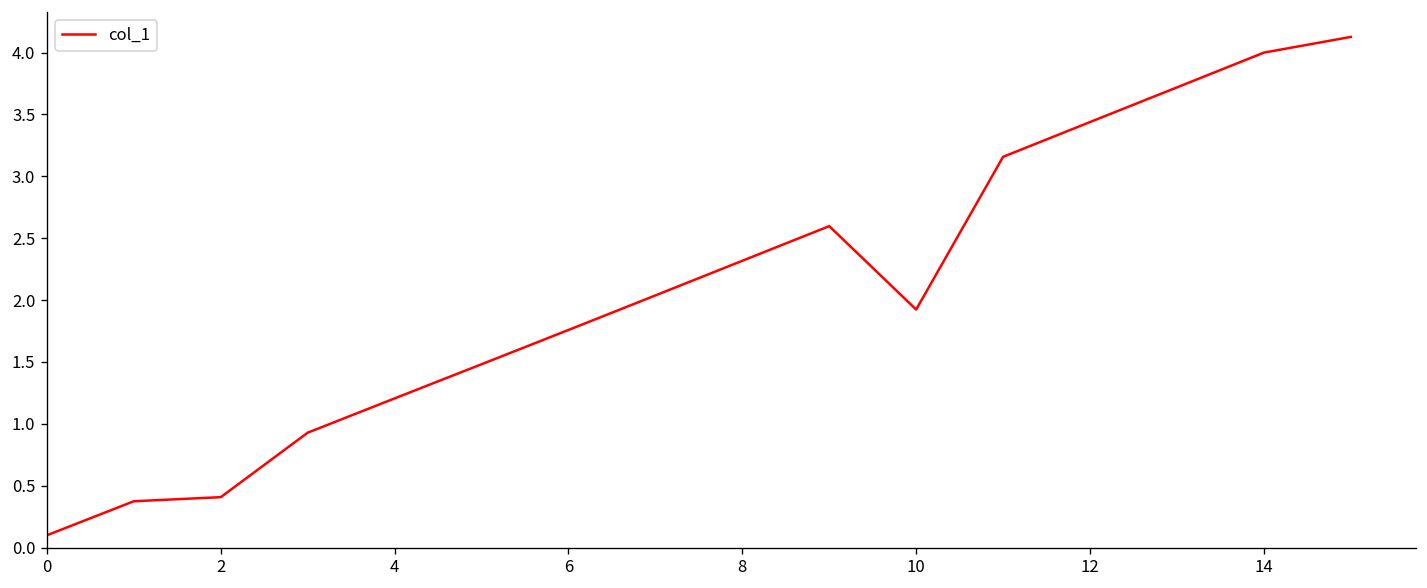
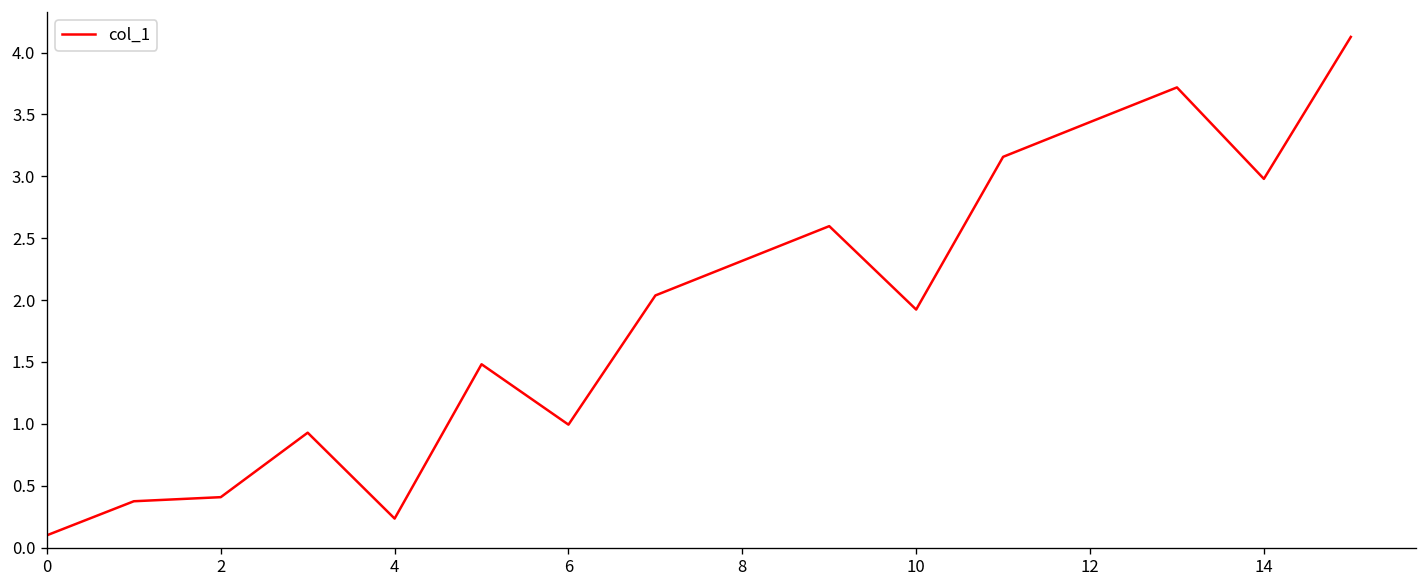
4: 1.21 -> 0.23
6: 1.76 -> 0.99
14: 4.00 -> 2.98
